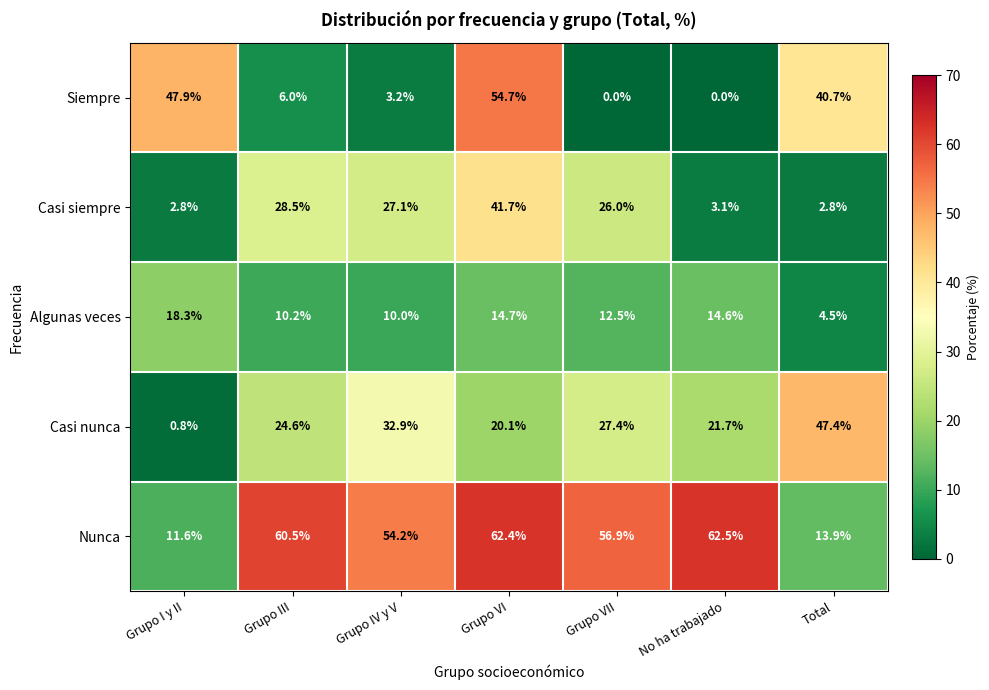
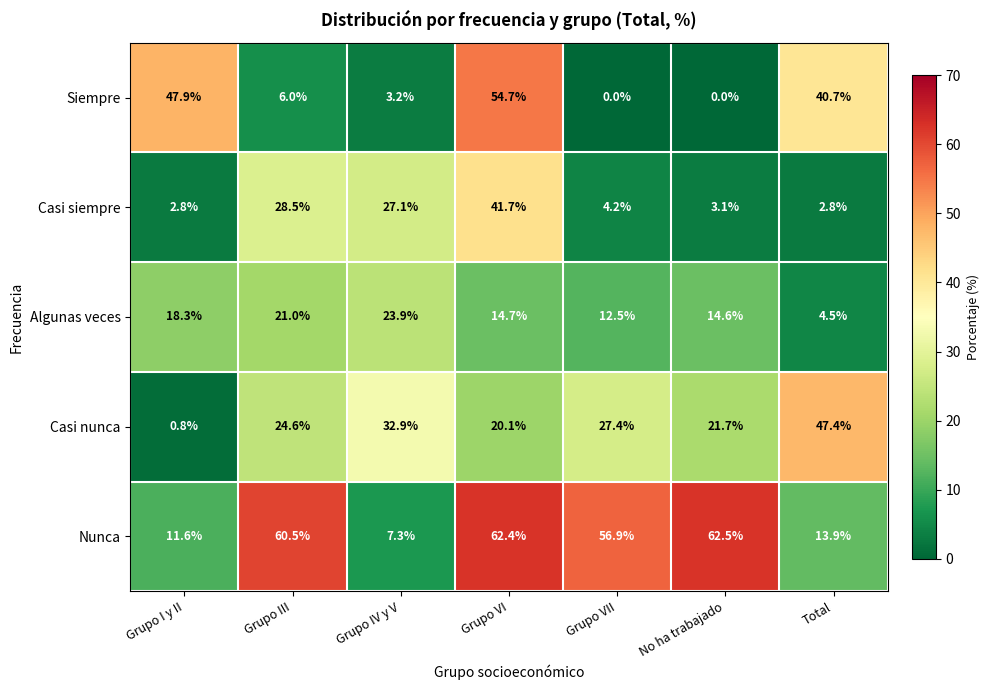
Casi siempre, Grupo VII: 26.0% -> 4.2%
Algunas veces, Grupo III: 10.2% -> 21.0%
Algunas veces, Grupo IV y V: 10.0% -> 23.9%
Nunca, Grupo IV y V: 54.2% -> 7.3%
